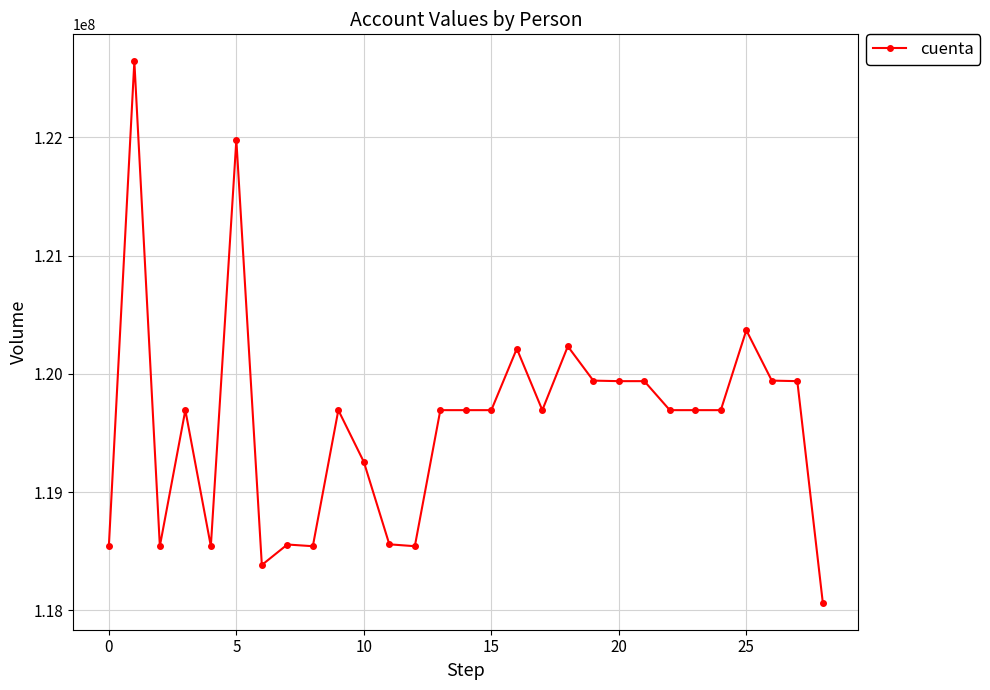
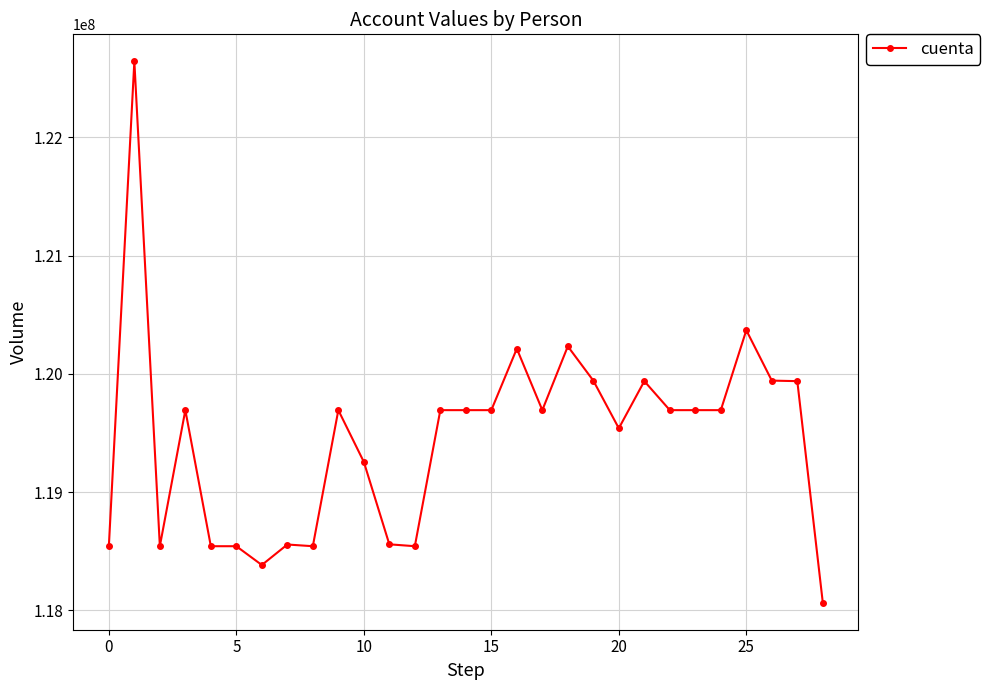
5: 121980000 -> 118540000
20: 119940000 -> 119540000
